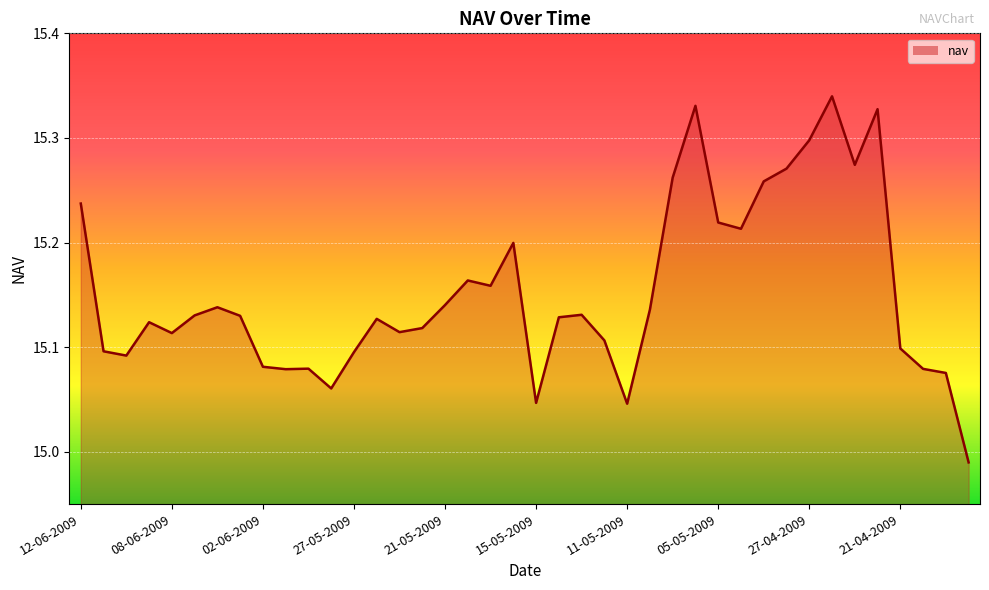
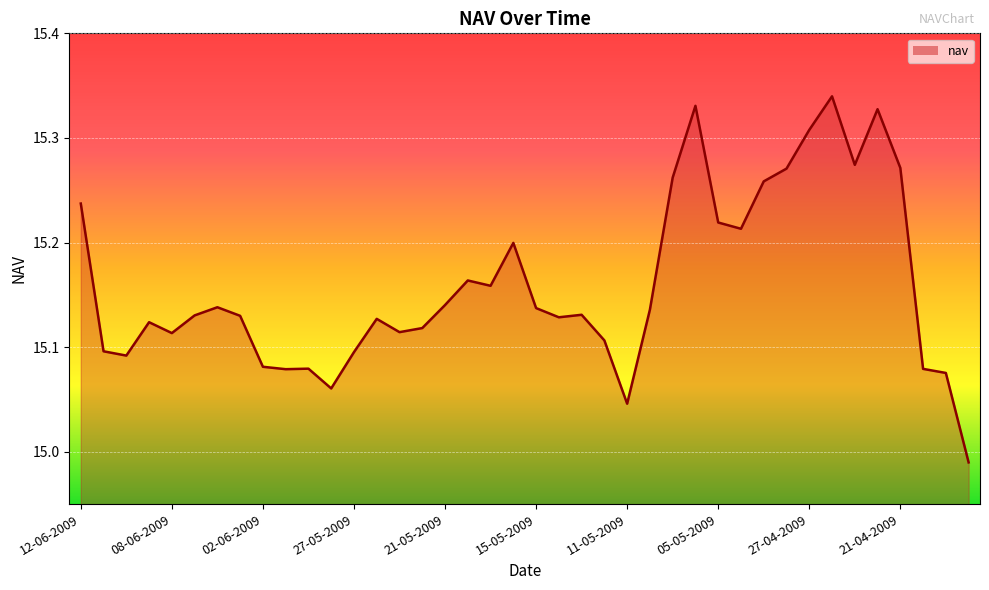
15-05-2009: 15.047 -> 15.137
27-04-2009: 15.298 -> 15.308
21-04-2009: 15.099 -> 15.271
